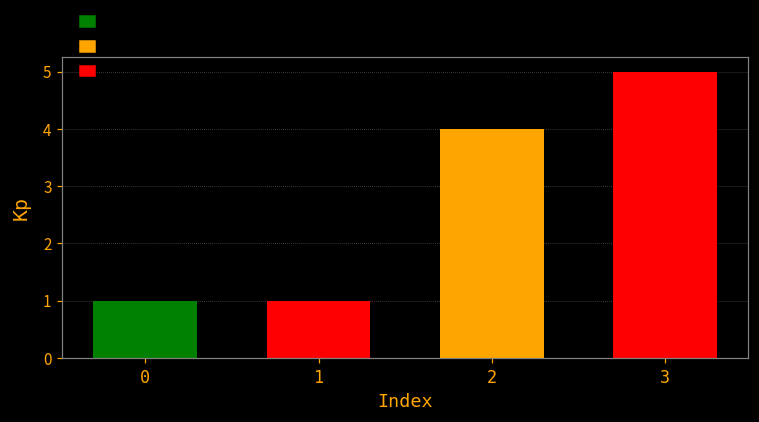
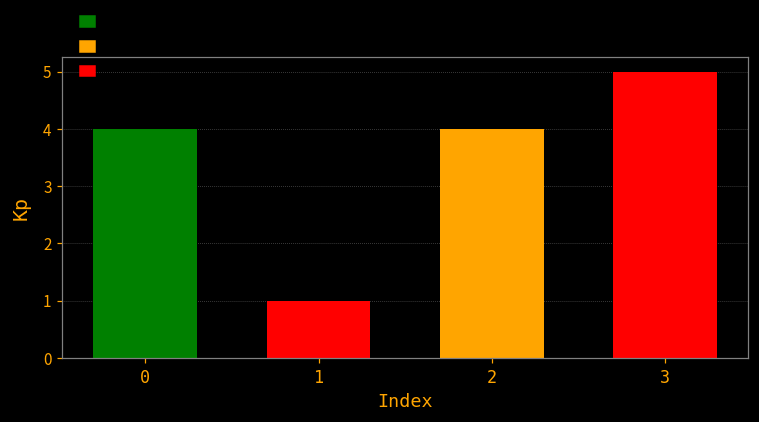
0: 1 -> 4
